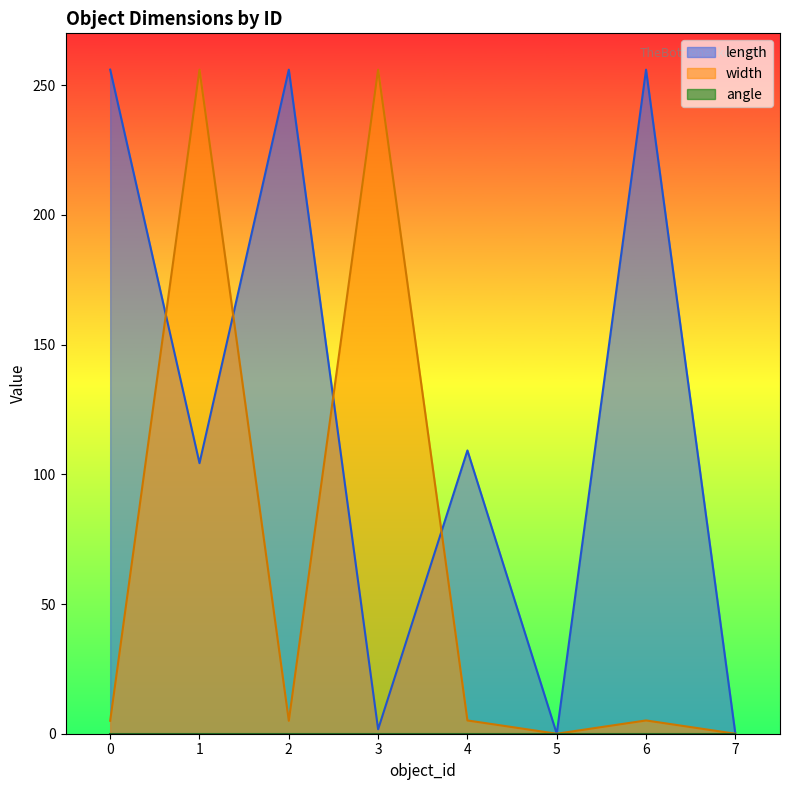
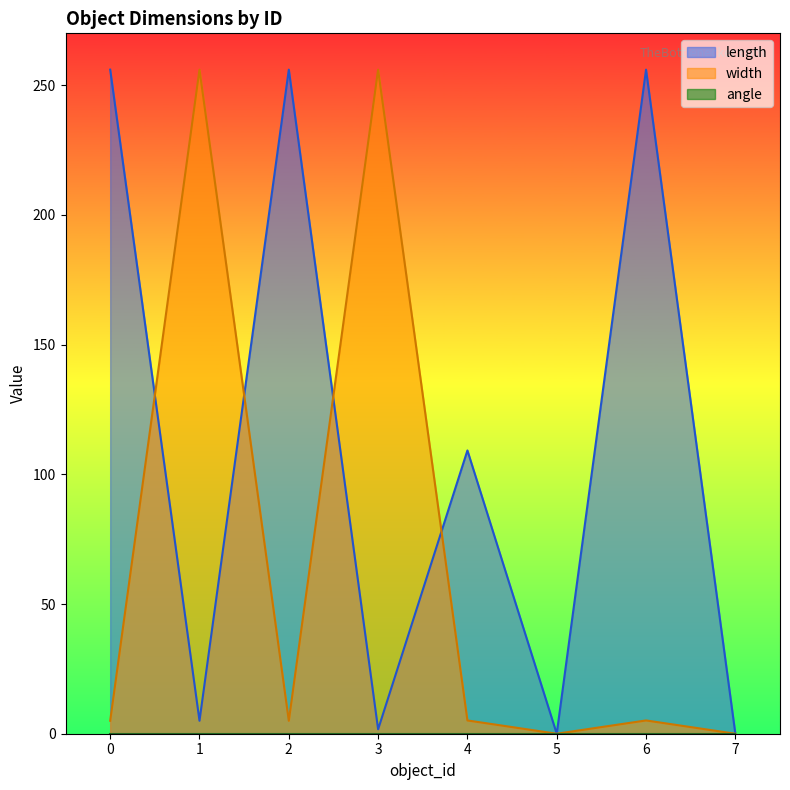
length, 1: 104 -> 5
